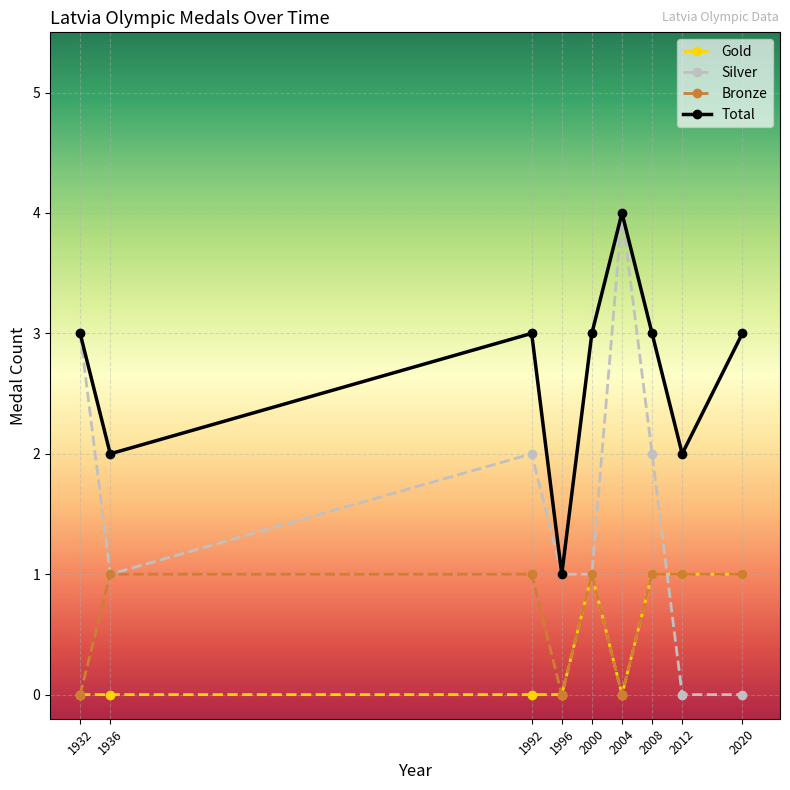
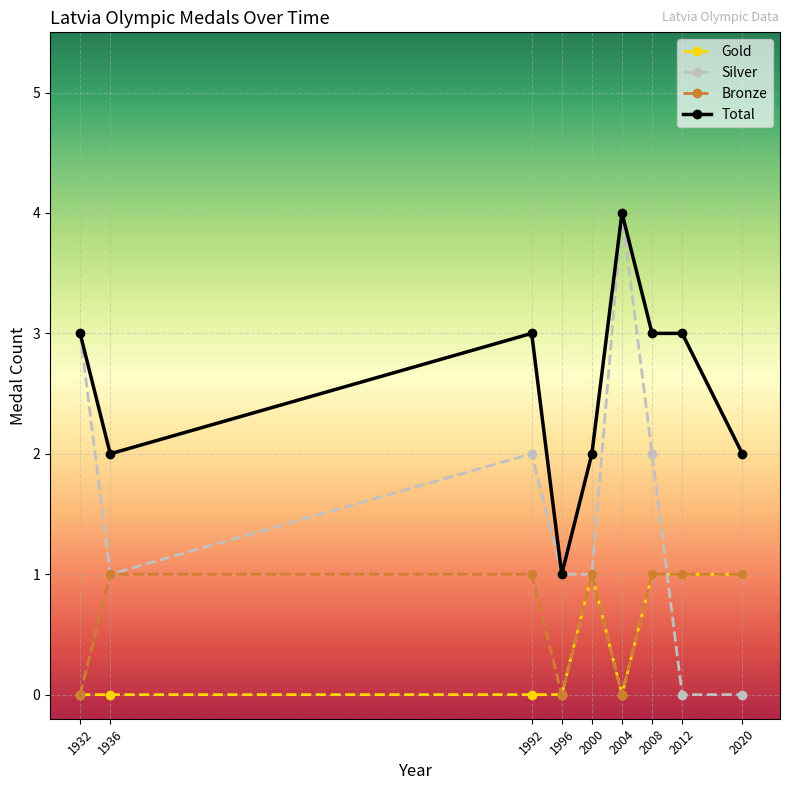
Total, 2000: 3 -> 2
Total, 2012: 2 -> 3
Total, 2020: 3 -> 2
